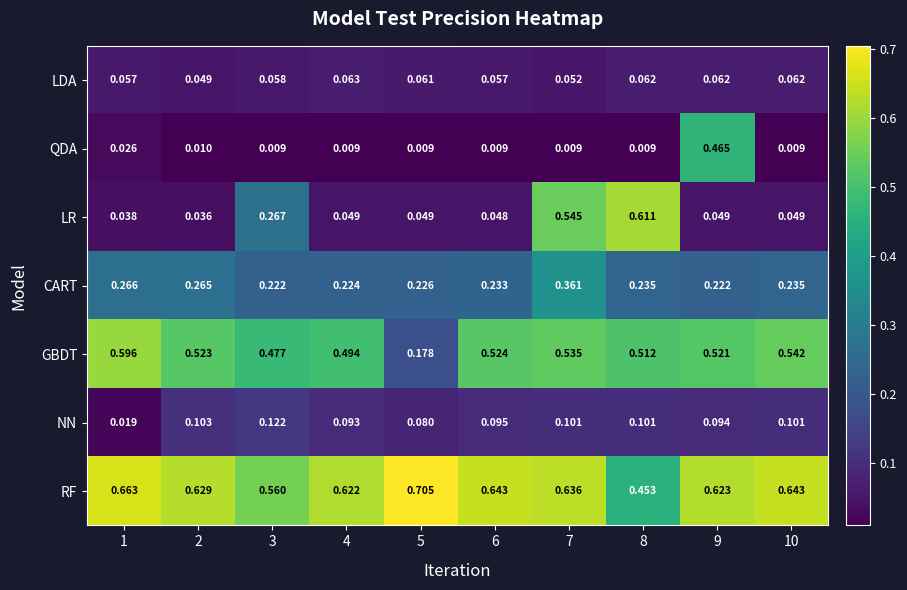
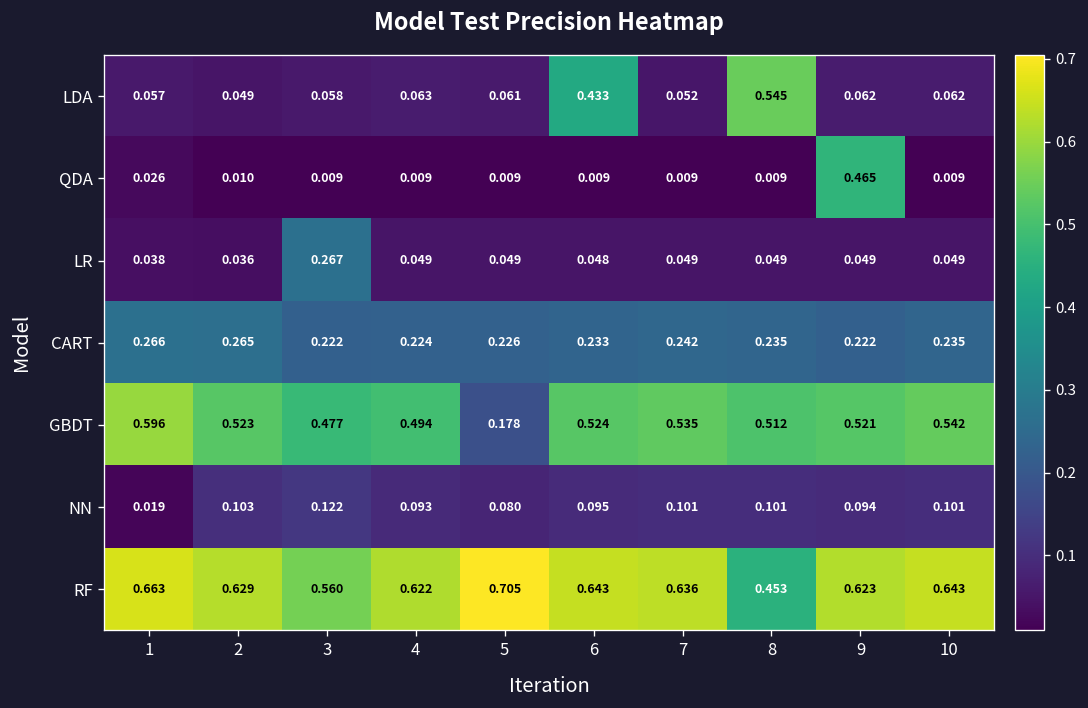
LDA, 6: 0.057 -> 0.433
LDA, 8: 0.062 -> 0.545
LR, 7: 0.545 -> 0.049
LR, 8: 0.611 -> 0.049
CART, 7: 0.361 -> 0.242
